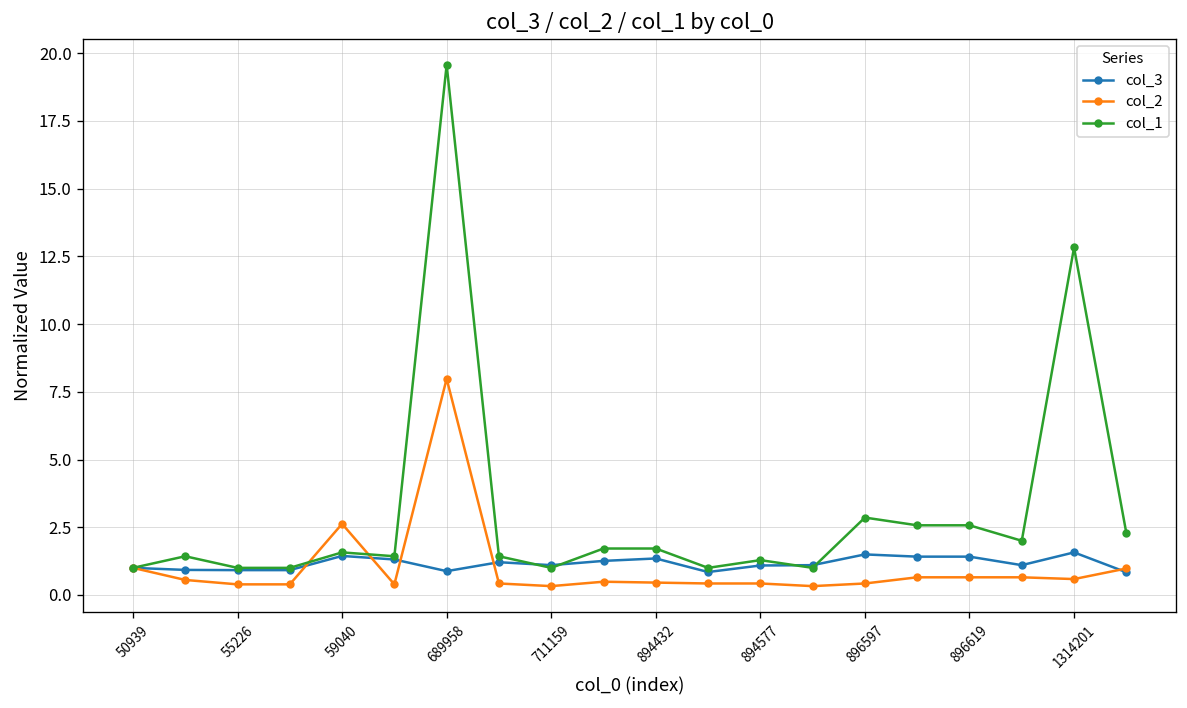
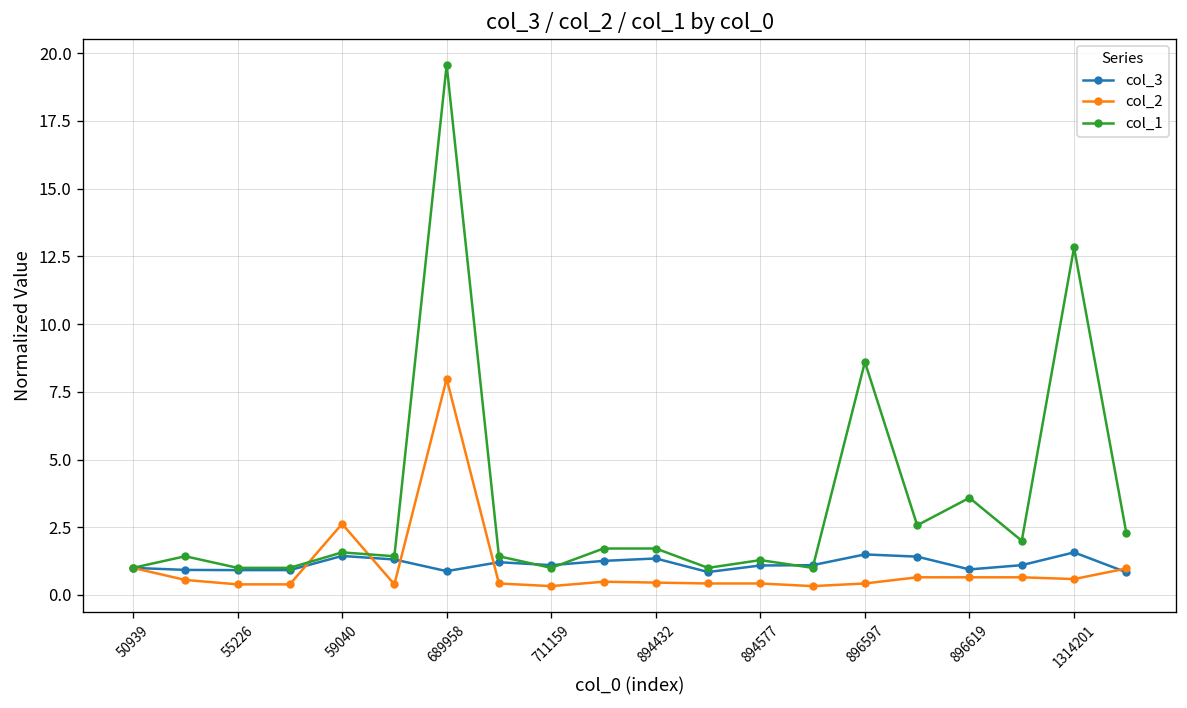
col_1, 896597: 2.9 -> 8.6
col_3, 896619: 1.4 -> 0.9
col_1, 896619: 2.6 -> 3.6
